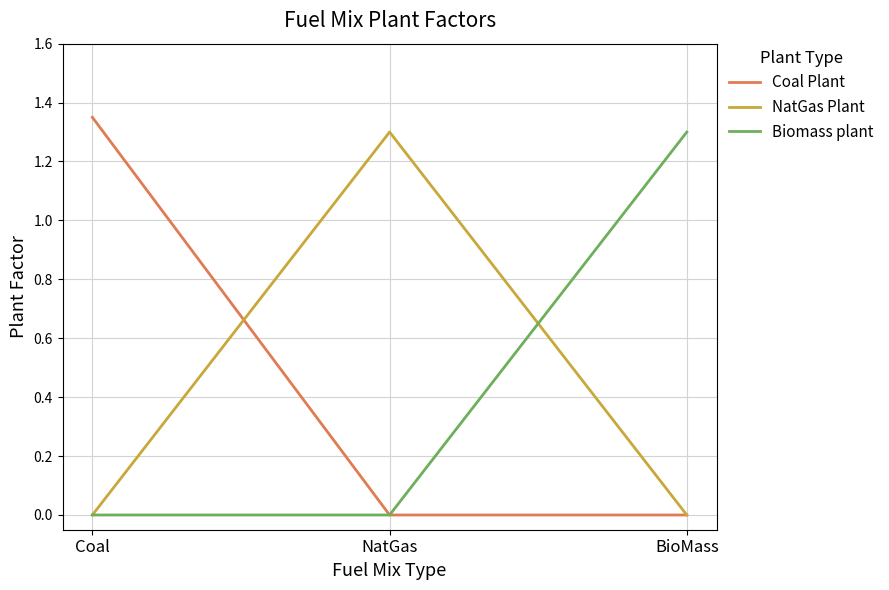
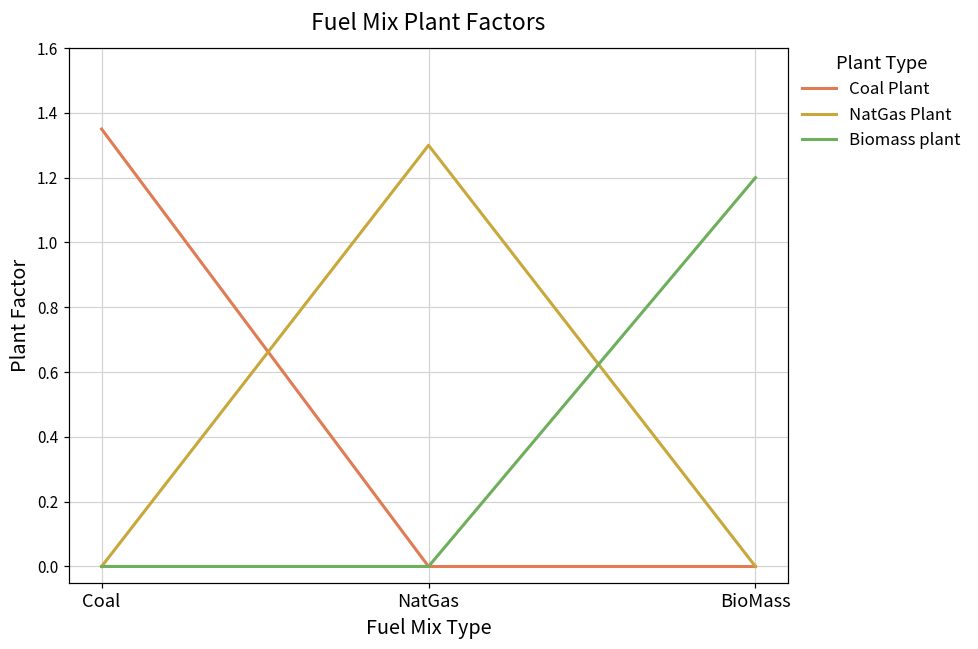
Biomass plant, BioMass: 1.3 -> 1.2
